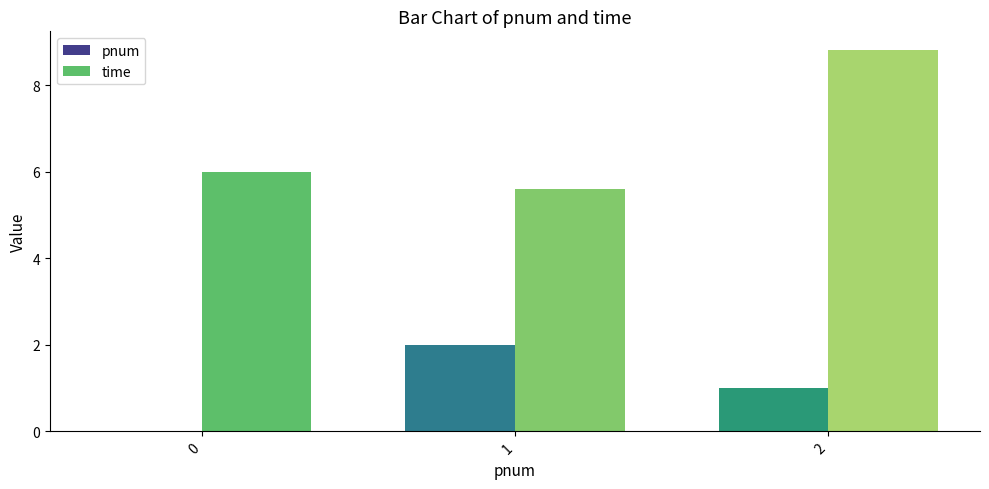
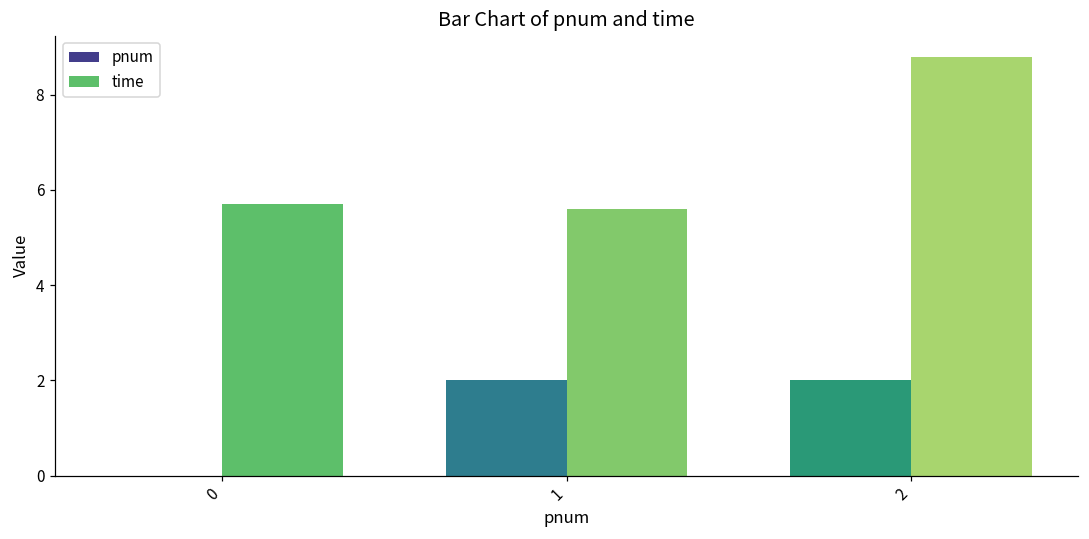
time, 0: 6.0 -> 5.7
pnum, 2: 1 -> 2
